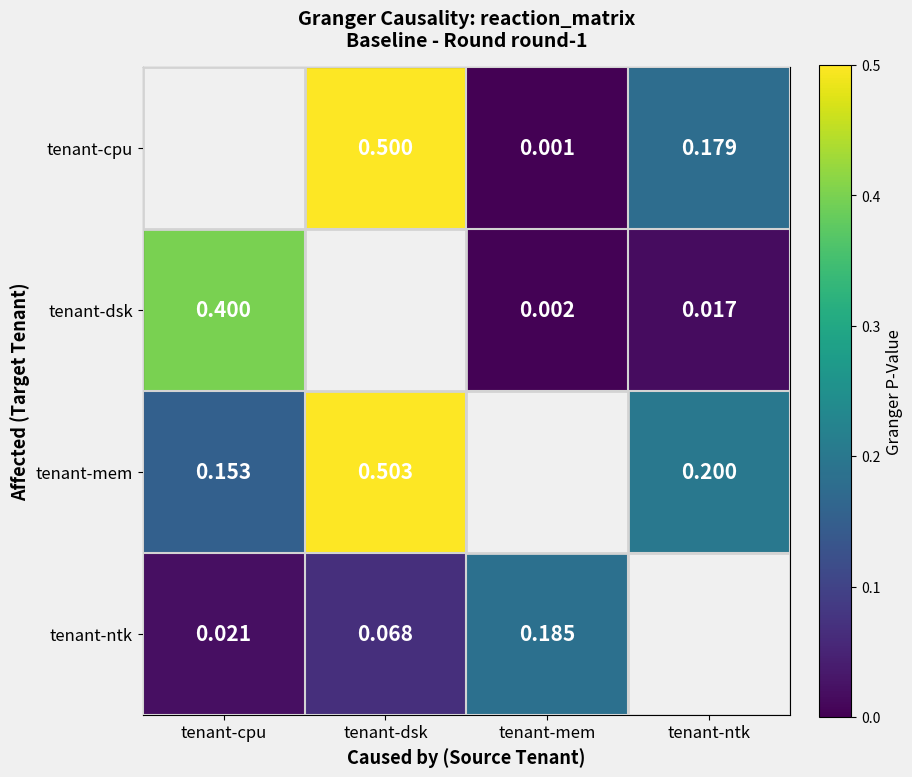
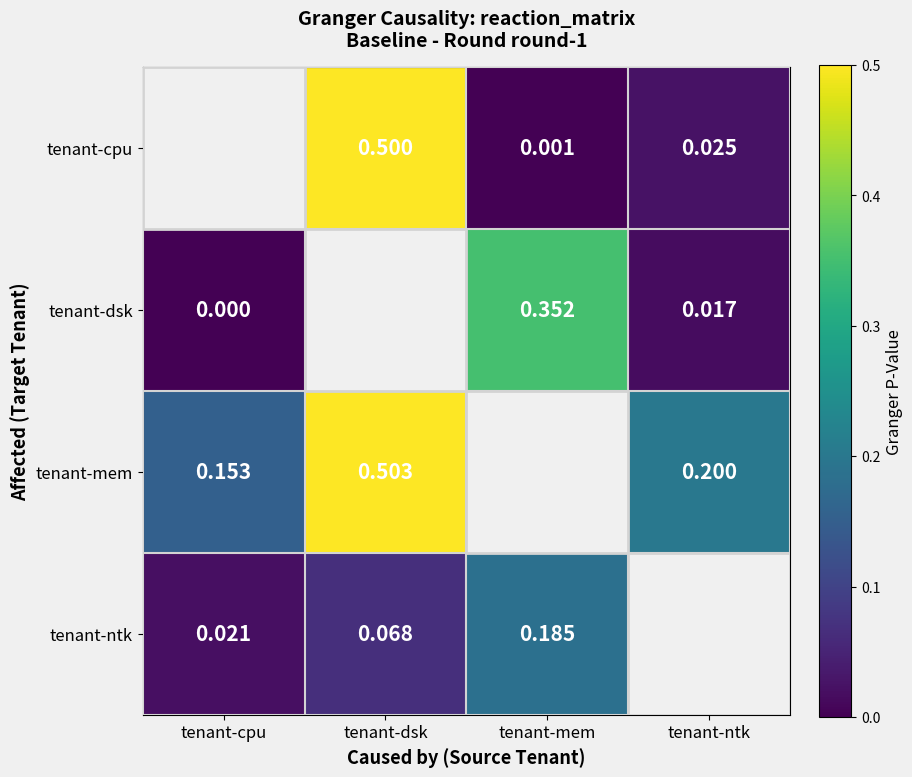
tenant-cpu, tenant-ntk: 0.179 -> 0.025
tenant-dsk, tenant-cpu: 0.400 -> 0.000
tenant-dsk, tenant-mem: 0.002 -> 0.352
